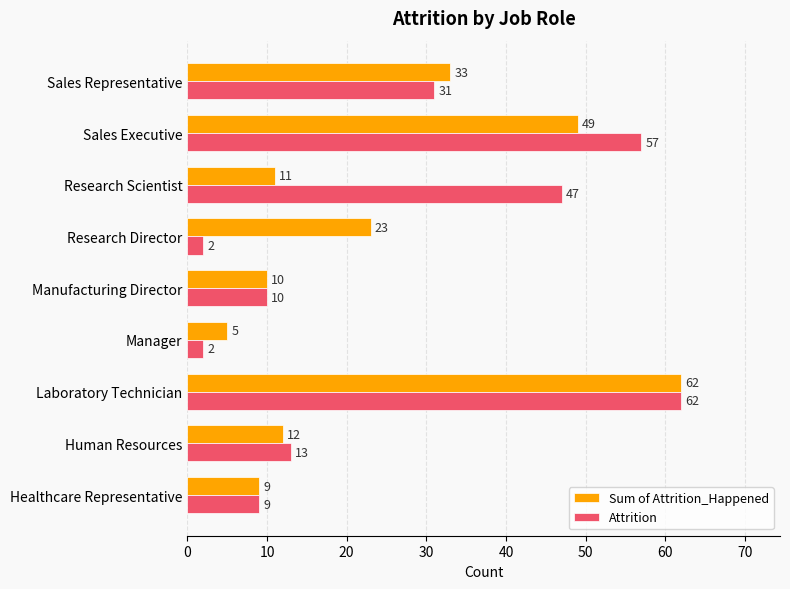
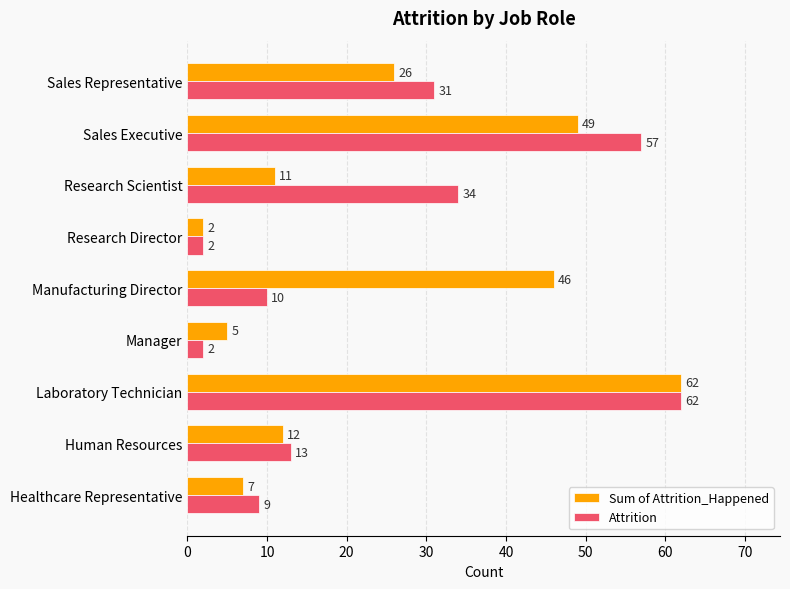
Sum of Attrition_Happened, Sales Representative: 33 -> 26
Attrition, Research Scientist: 47 -> 34
Sum of Attrition_Happened, Research Director: 23 -> 2
Sum of Attrition_Happened, Manufacturing Director: 10 -> 46
Sum of Attrition_Happened, Healthcare Representative: 9 -> 7
